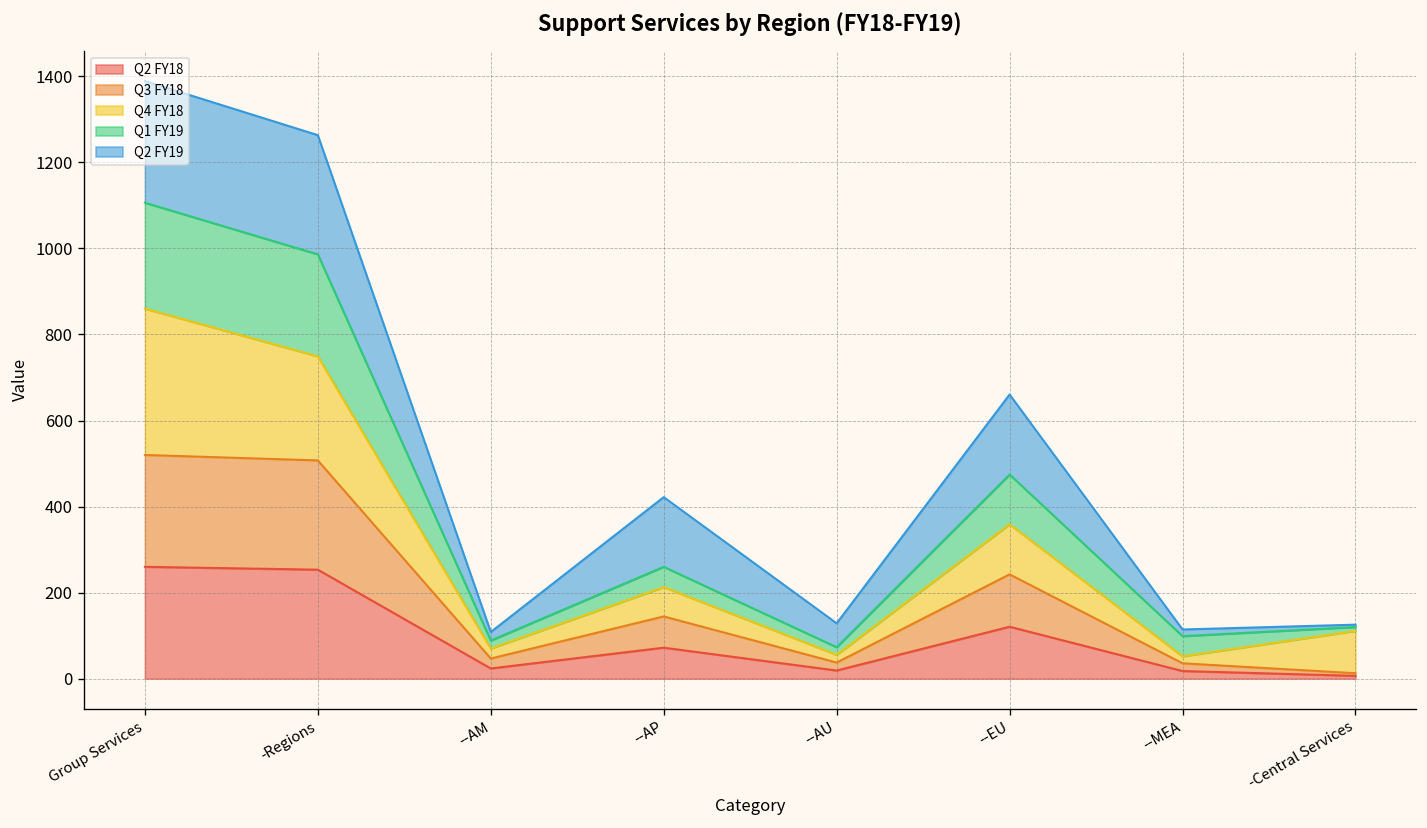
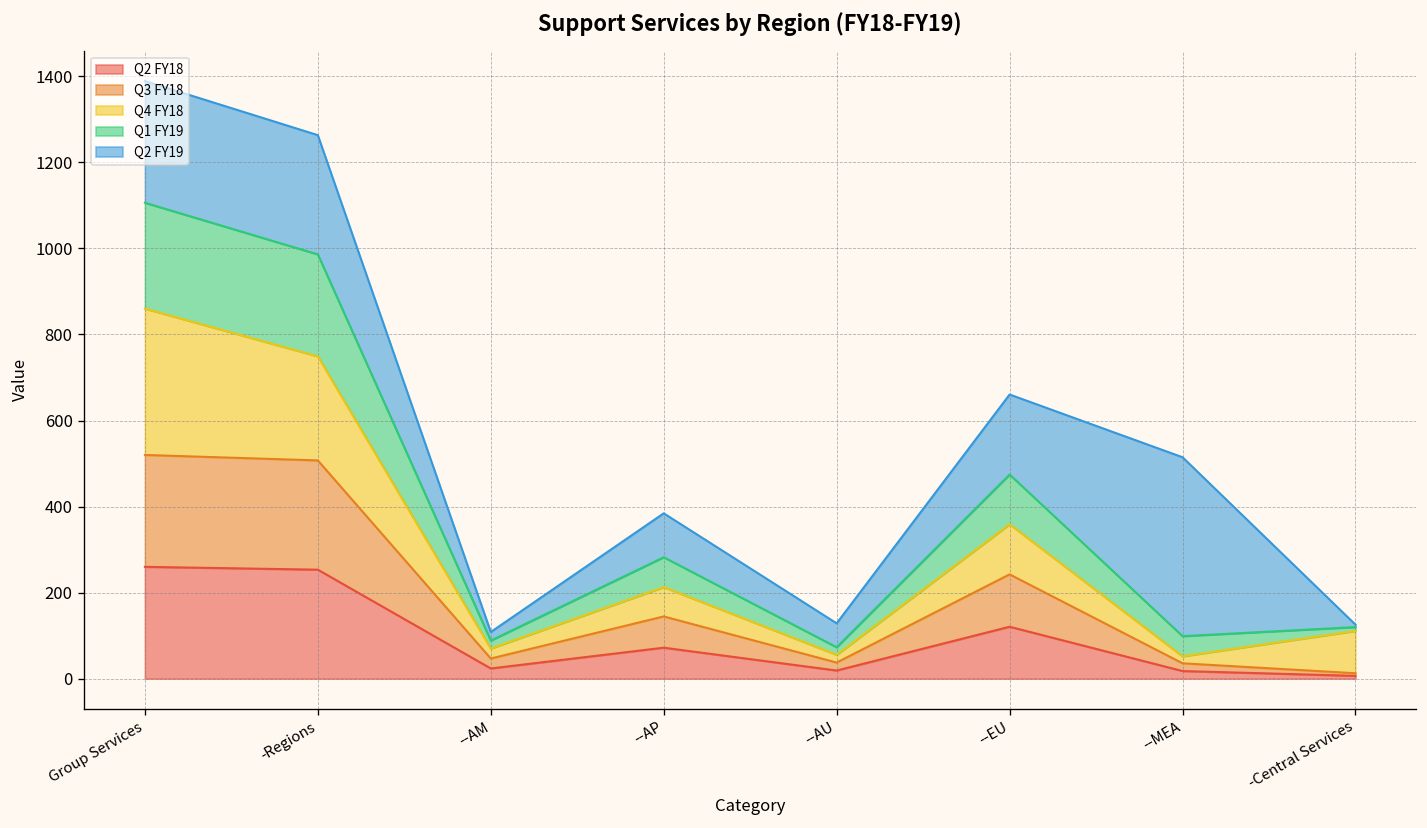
Q1 FY19, --AP: 50 -> 70
Q2 FY19, --AP: 160 -> 100
Q2 FY19, --MEA: 20 -> 420
